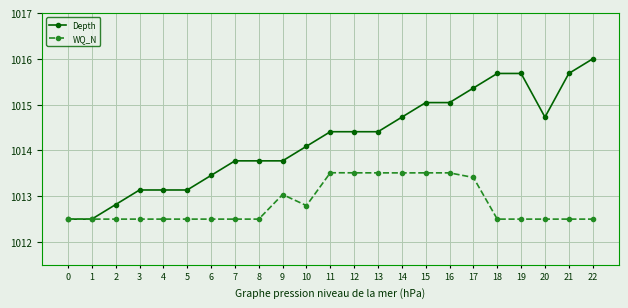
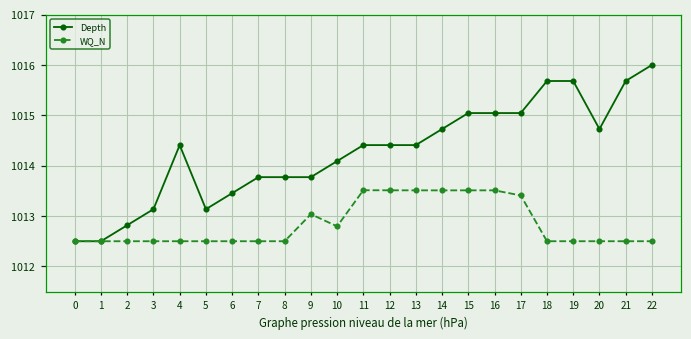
Depth, 4: 1013.1 -> 1014.4
Depth, 17: 1015.4 -> 1015.0
